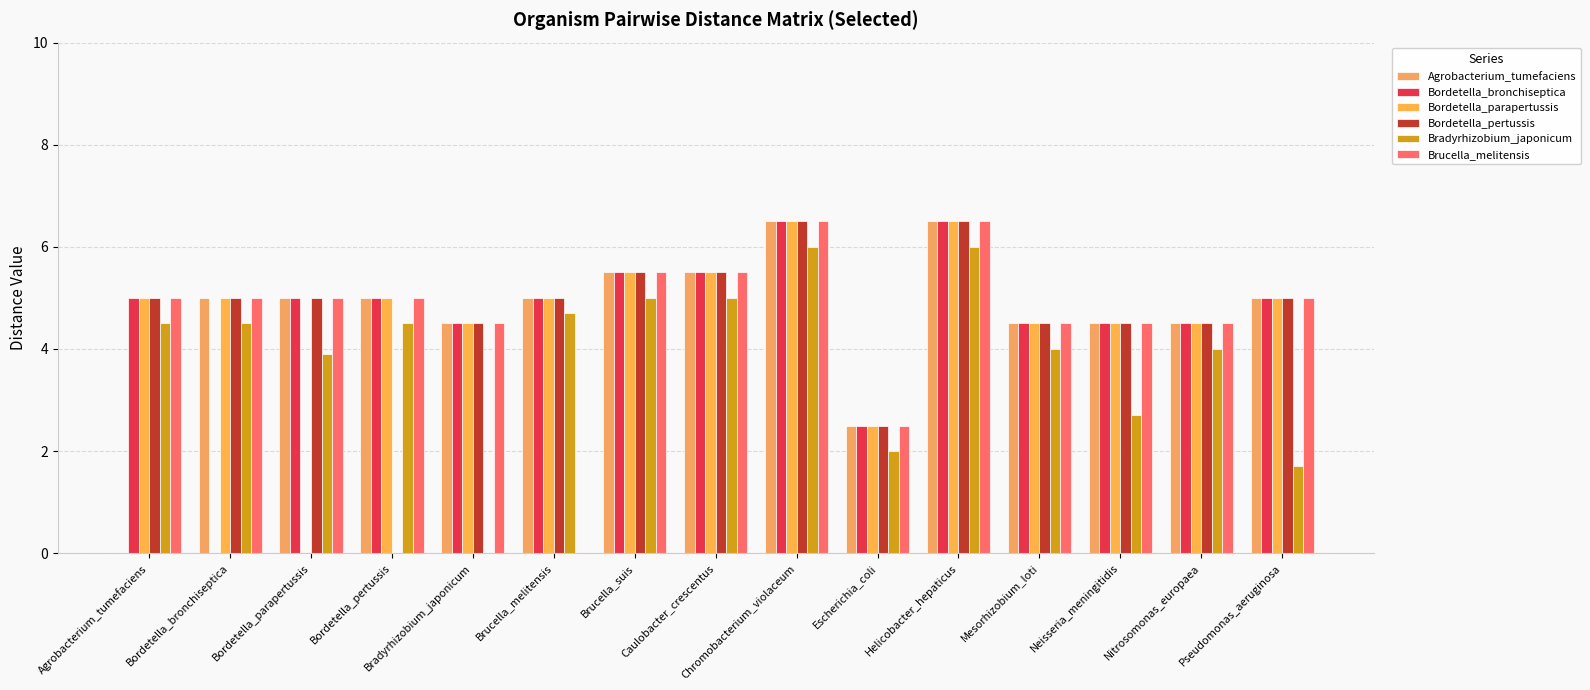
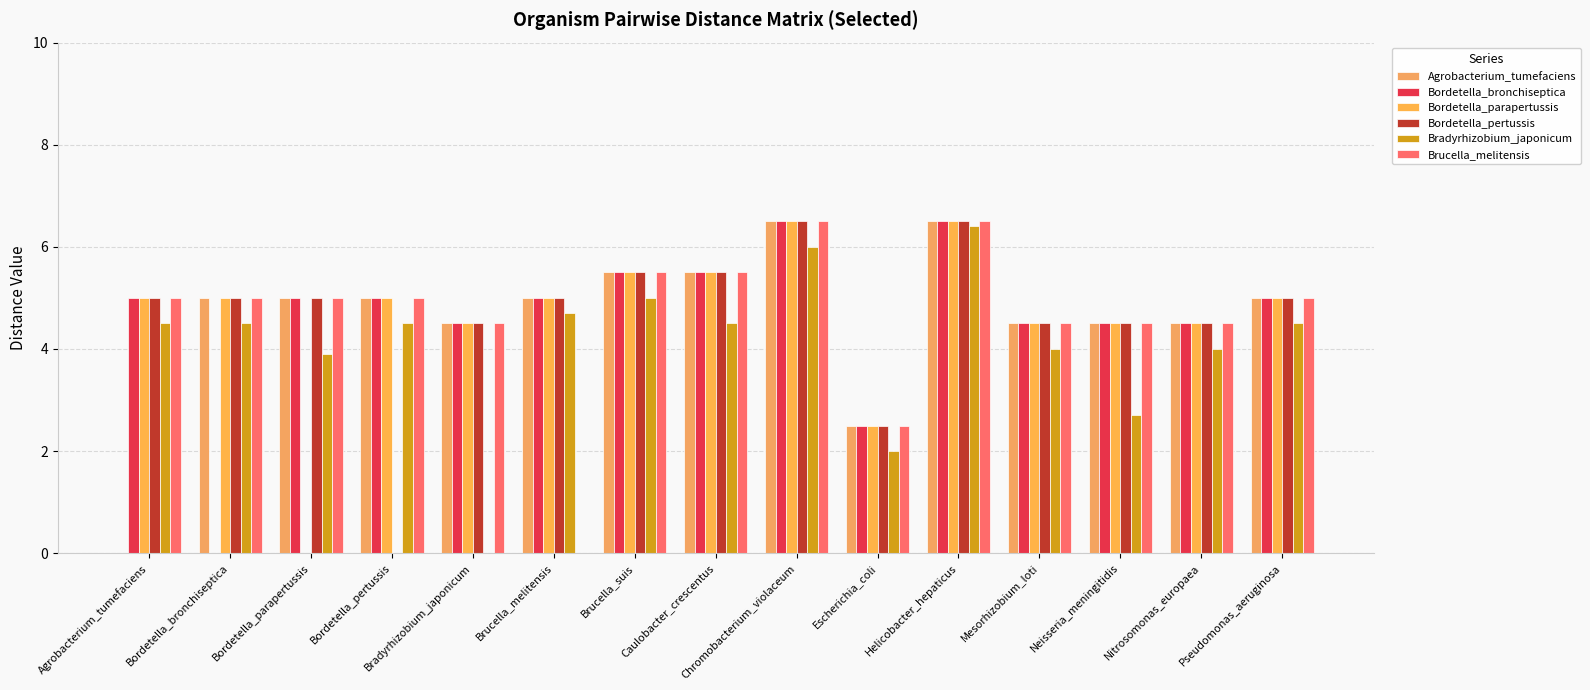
Bradyrhizobium_japonicum, Caulobacter_crescentus: 5.0 -> 4.5
Bradyrhizobium_japonicum, Helicobacter_hepaticus: 6.0 -> 6.4
Bradyrhizobium_japonicum, Pseudomonas_aeruginosa: 1.7 -> 4.5
